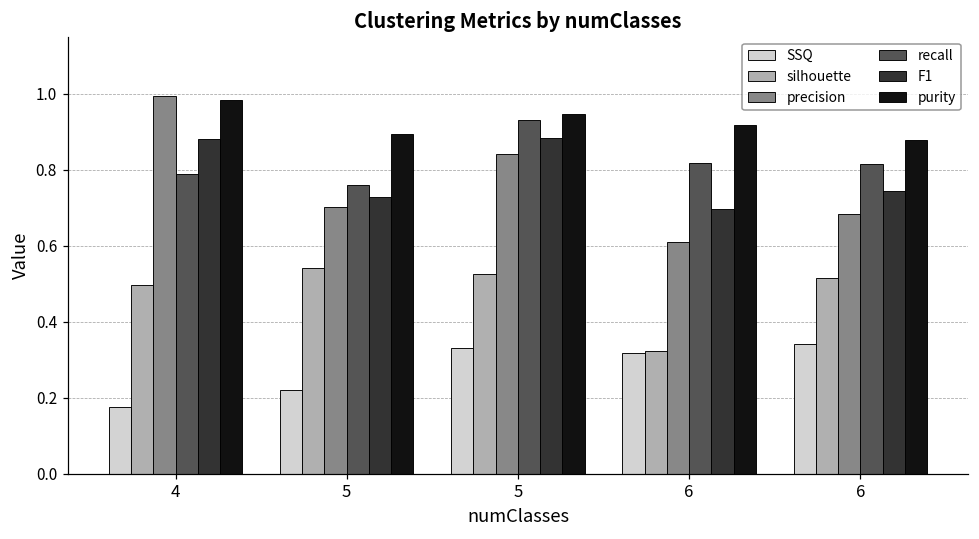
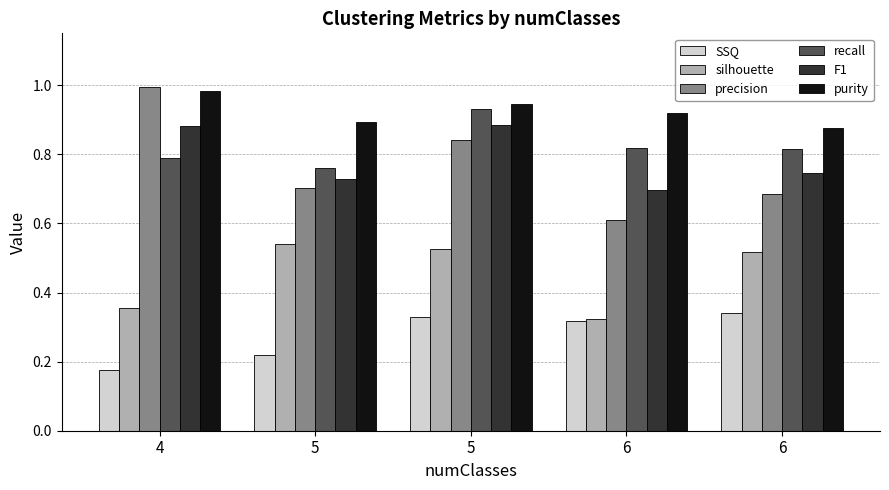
silhouette, 4: 0.50 -> 0.36
